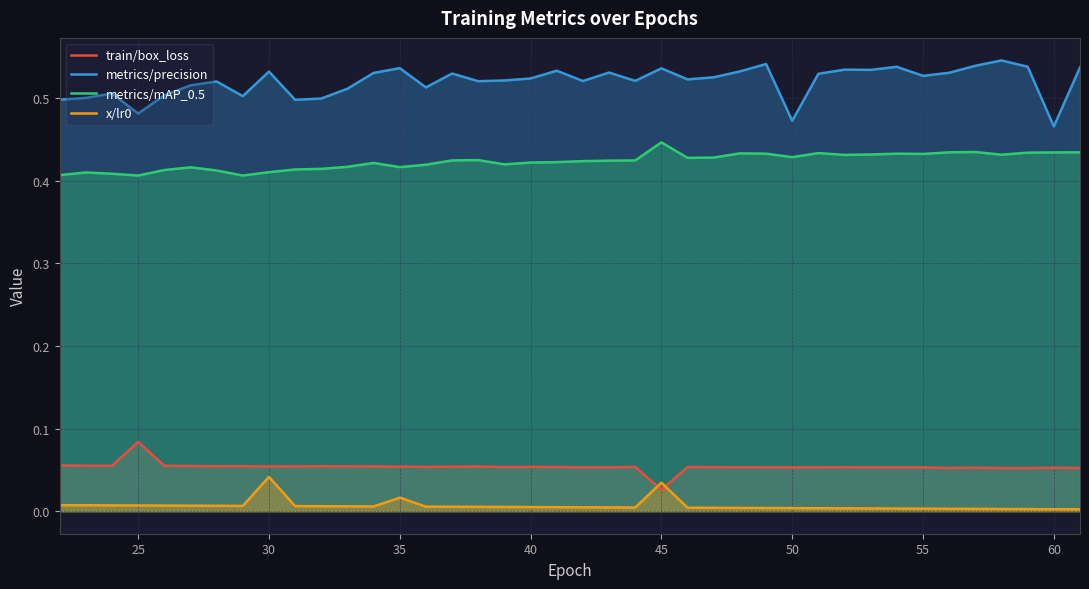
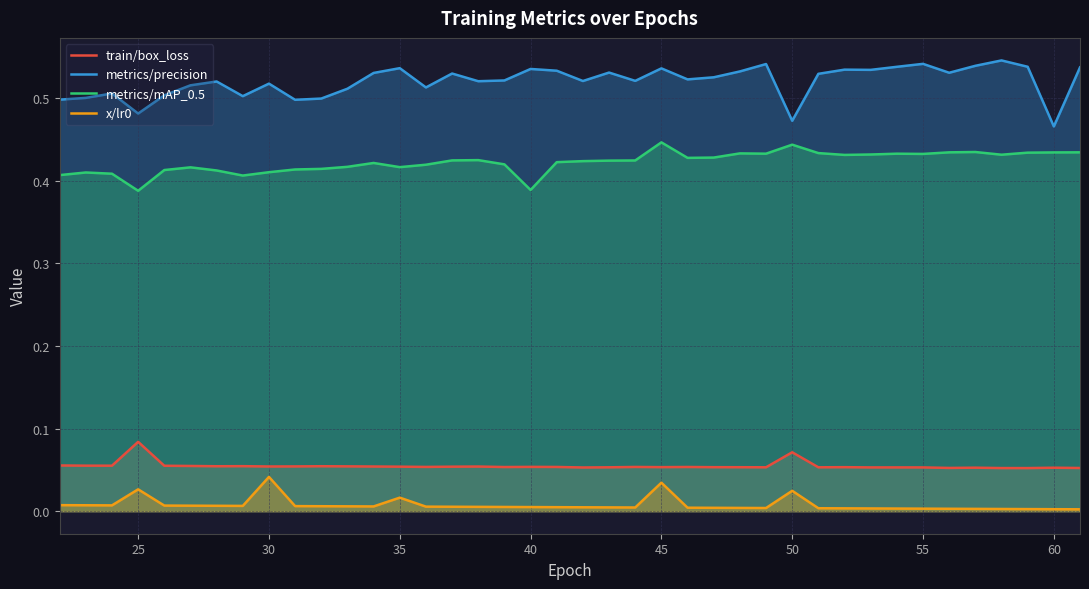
metrics/mAP_0.5, 25: 0.41 -> 0.39
x/lr0, 25: 0.01 -> 0.03
metrics/precision, 30: 0.53 -> 0.52
metrics/precision, 40: 0.52 -> 0.54
metrics/mAP_0.5, 40: 0.42 -> 0.39
train/box_loss, 45: 0.03 -> 0.05
train/box_loss, 50: 0.05 -> 0.07
metrics/mAP_0.5, 50: 0.43 -> 0.44
x/lr0, 50: 0.00 -> 0.02
metrics/precision, 55: 0.53 -> 0.54
